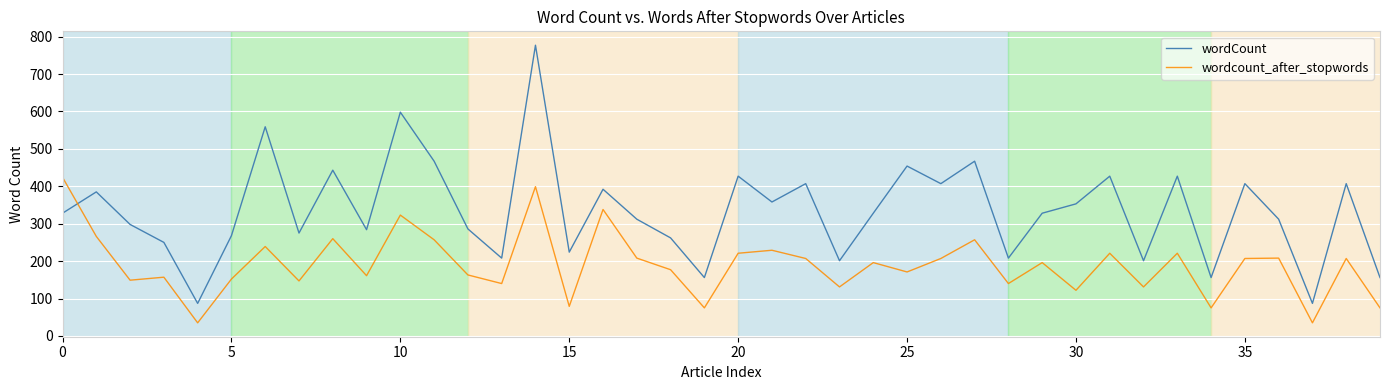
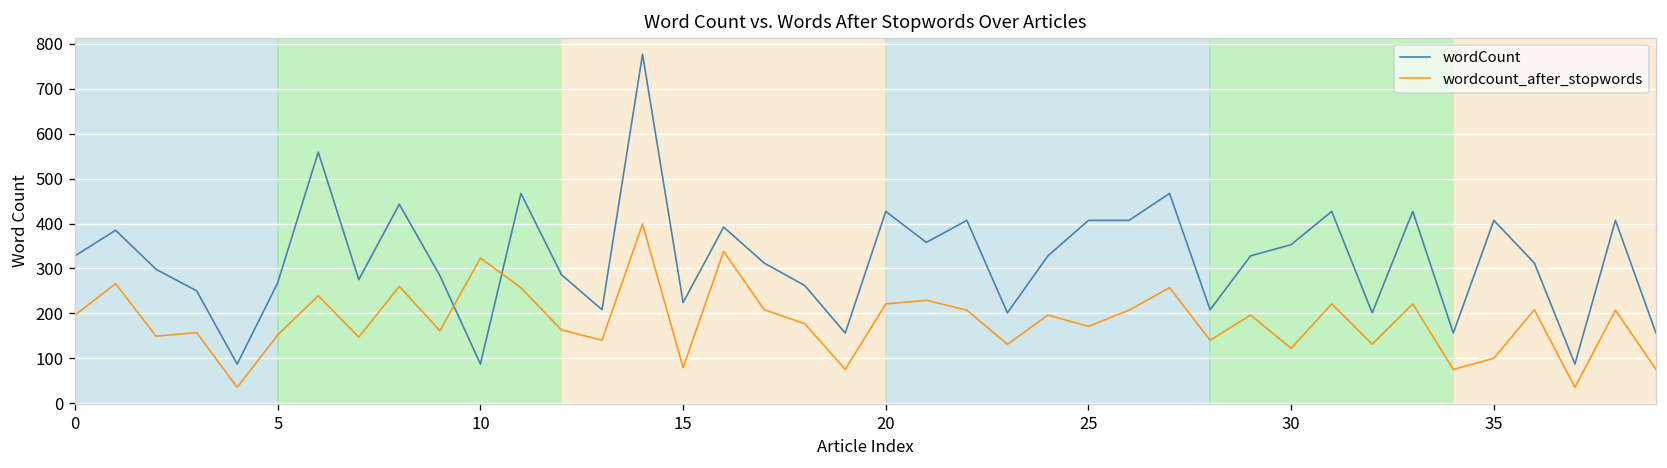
wordcount_after_stopwords, 0: 420 -> 200
wordCount, 10: 600 -> 90
wordCount, 25: 450 -> 410
wordcount_after_stopwords, 35: 210 -> 100
